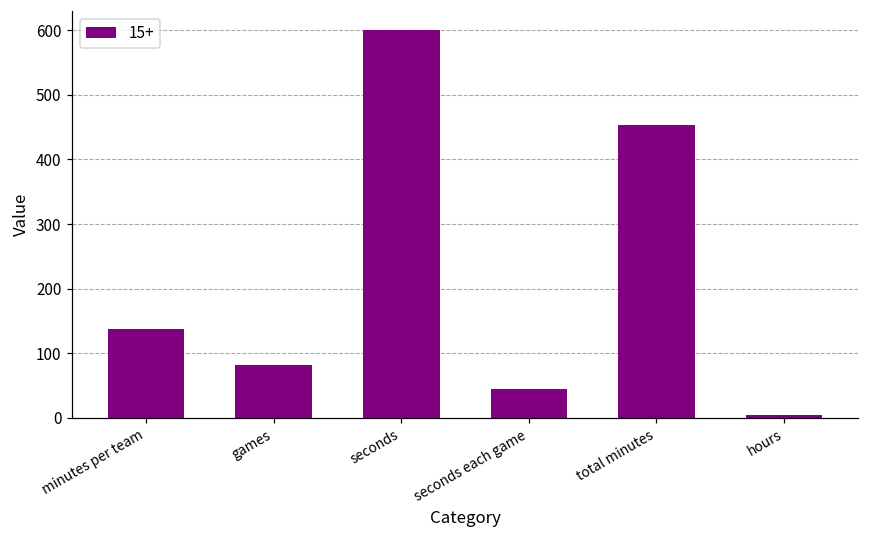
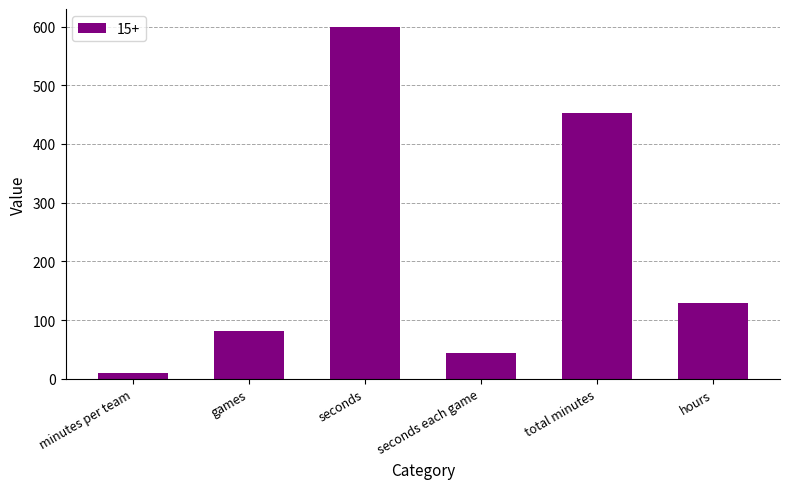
minutes per team: 140 -> 10
hours: 0 -> 130
